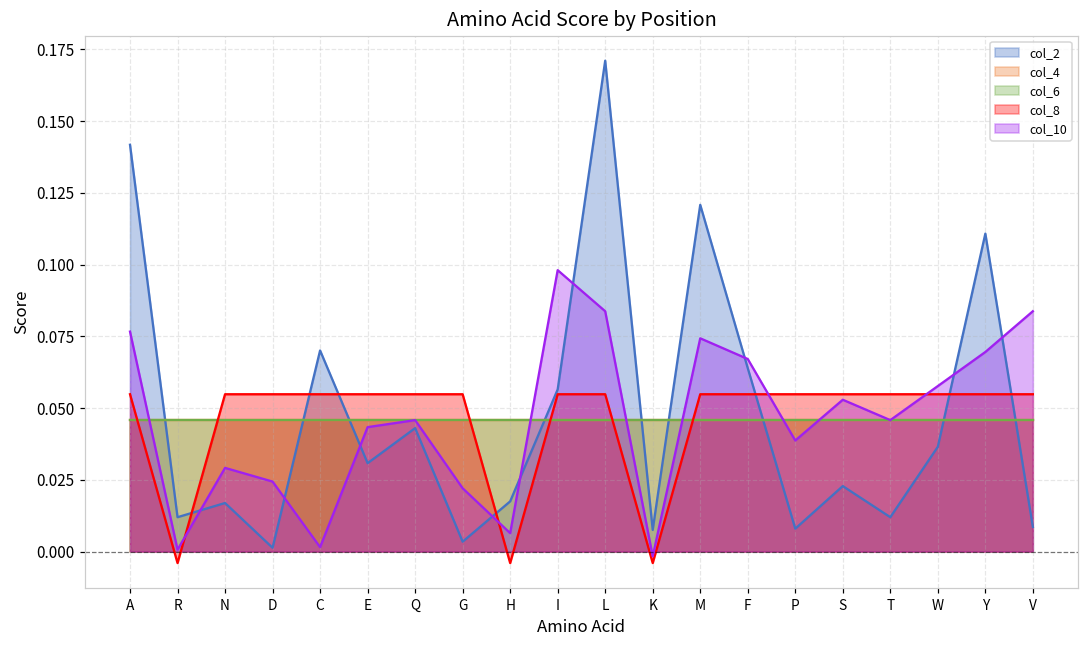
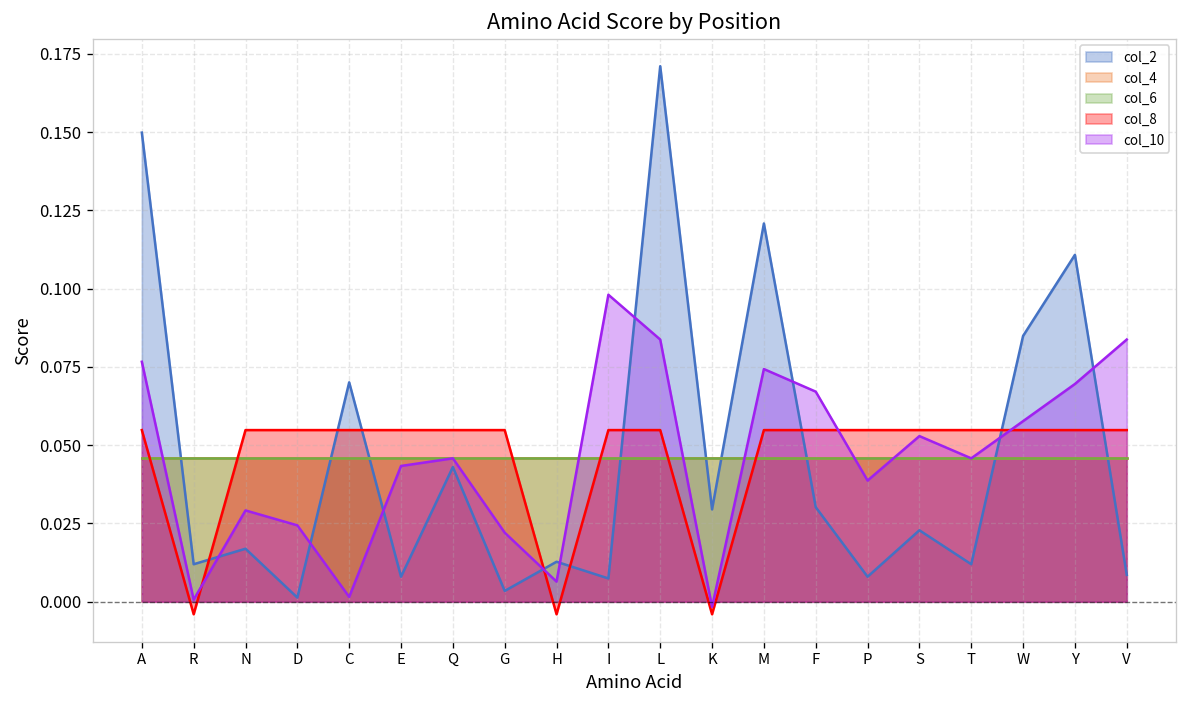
col_2, A: 0.142 -> 0.150
col_2, E: 0.031 -> 0.008
col_2, H: 0.017 -> 0.013
col_2, I: 0.057 -> 0.007
col_2, K: 0.008 -> 0.029
col_2, F: 0.064 -> 0.030
col_2, W: 0.037 -> 0.085
